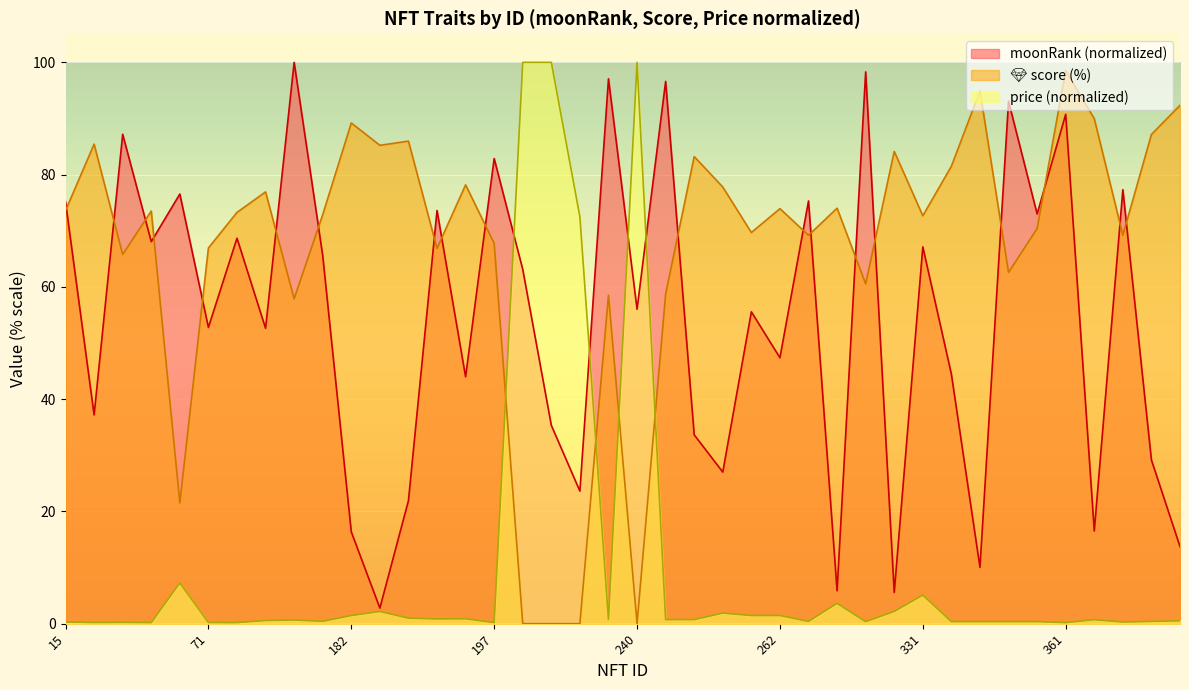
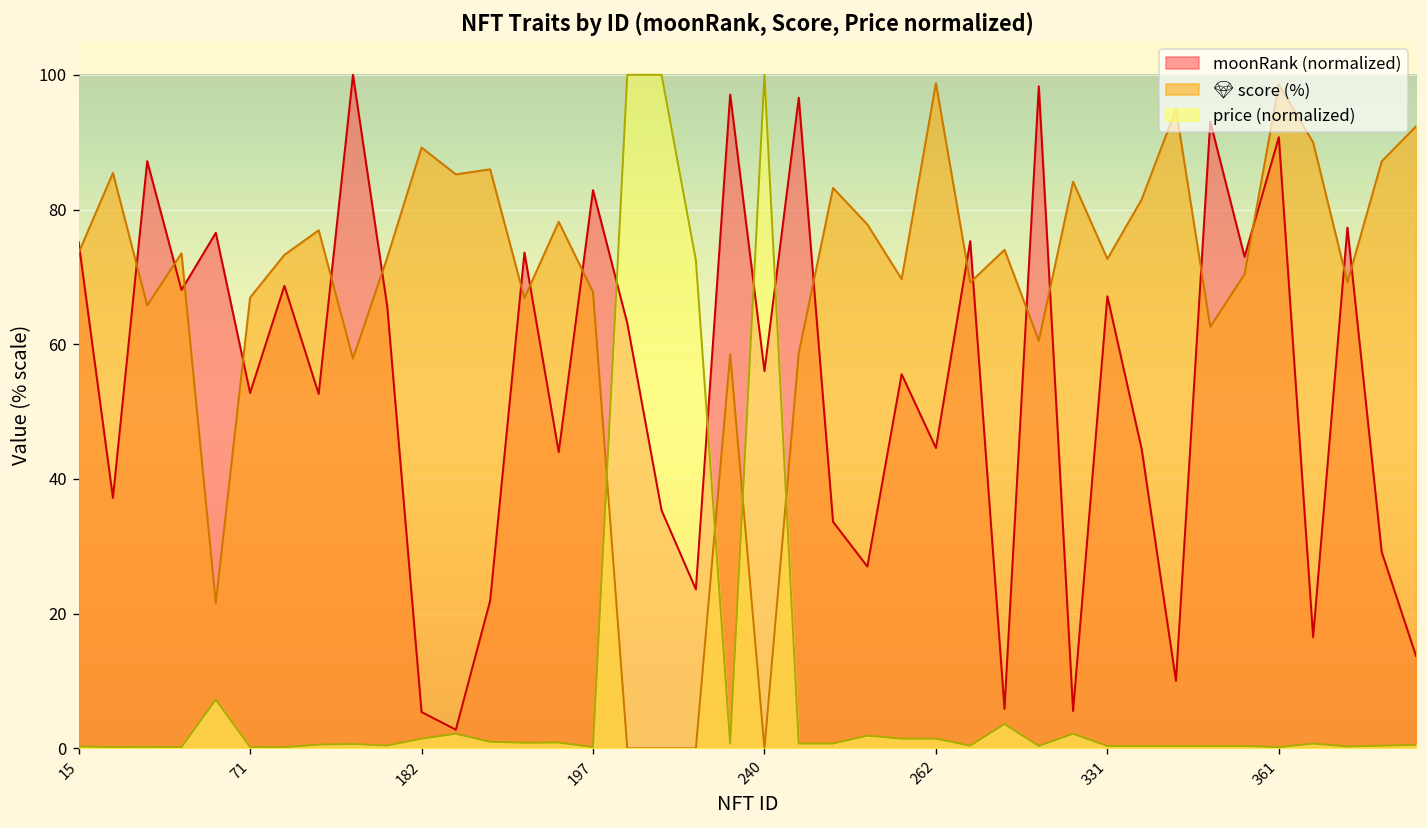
moonRank (normalized), 182: 16 -> 5
moonRank (normalized), 262: 47 -> 45
💎 score (%), 262: 74 -> 99
price (normalized), 331: 5 -> 0
